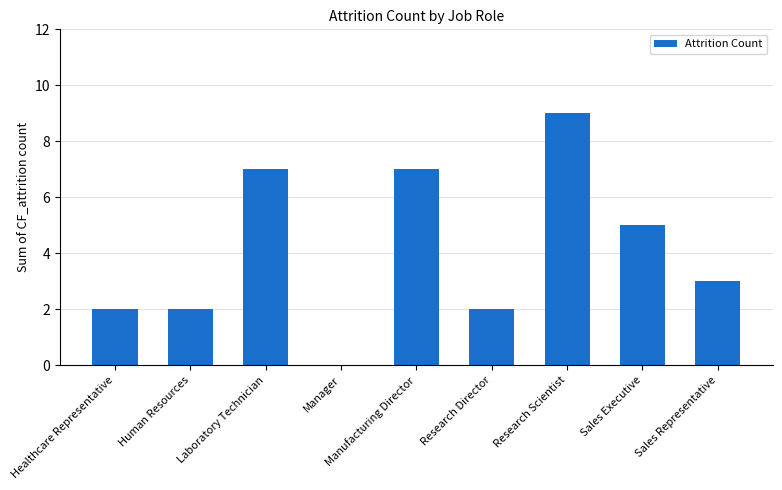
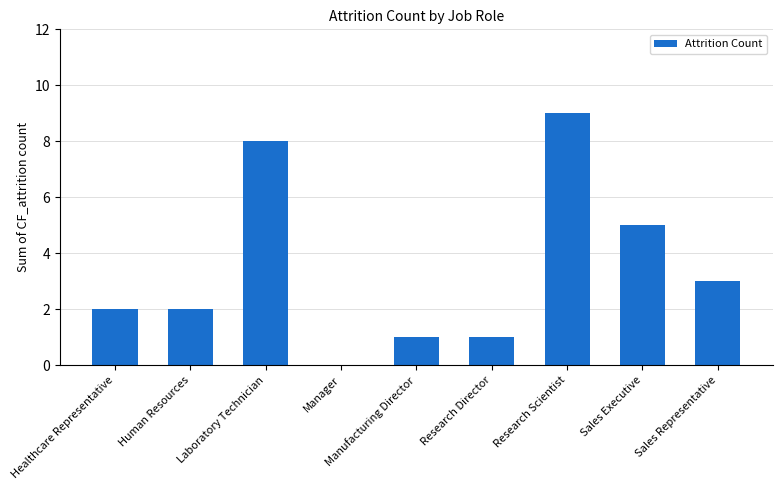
Laboratory Technician: 7 -> 8
Manufacturing Director: 7 -> 1
Research Director: 2 -> 1
